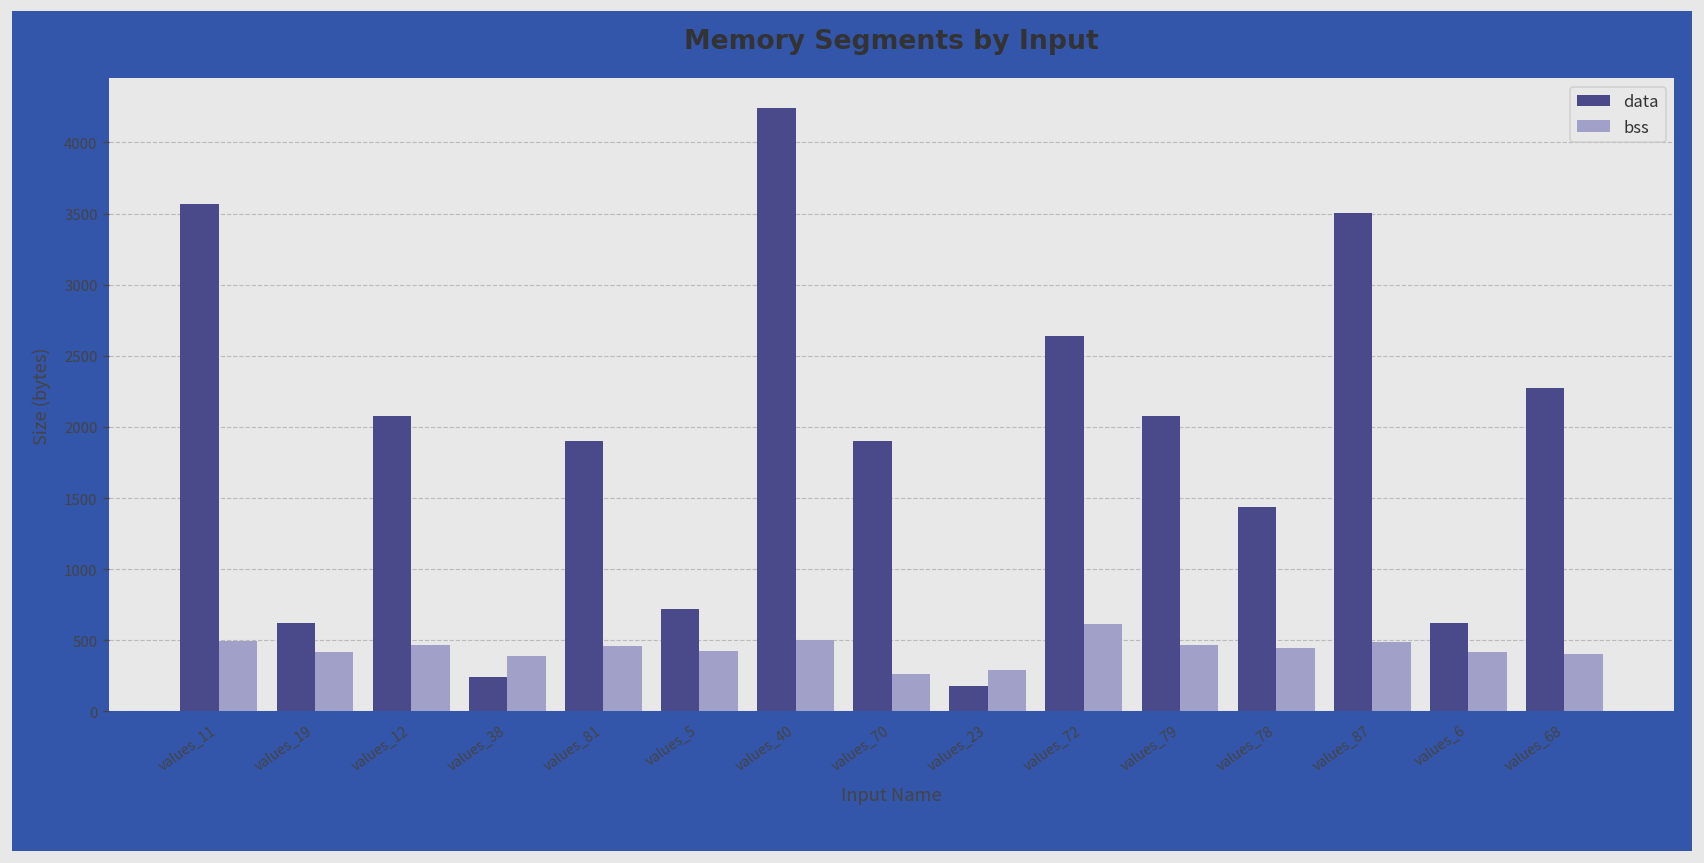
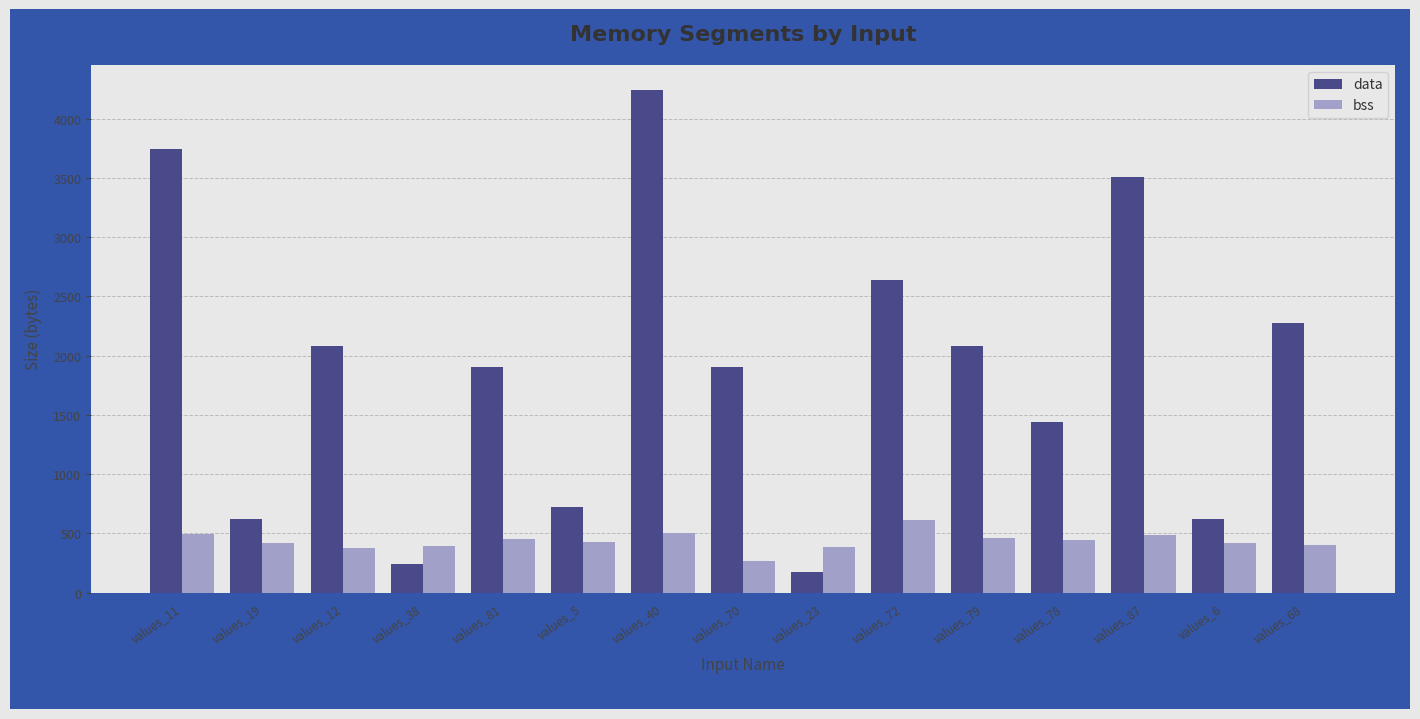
data, values_11: 3570 -> 3740
bss, values_12: 460 -> 380
bss, values_23: 290 -> 380
